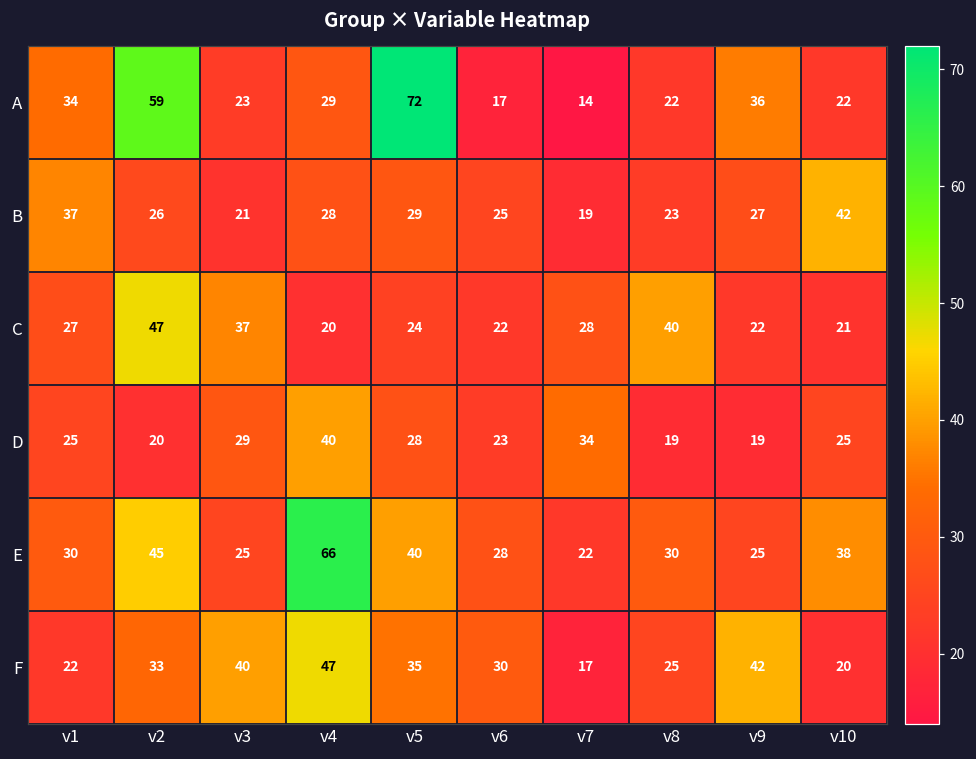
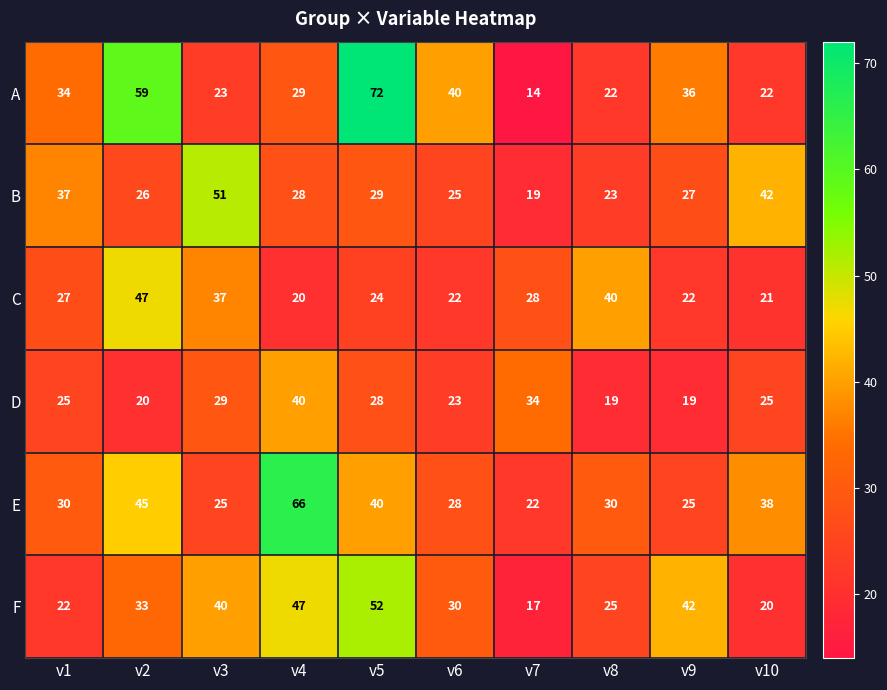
A, v6: 17 -> 40
B, v3: 21 -> 51
F, v5: 35 -> 52
